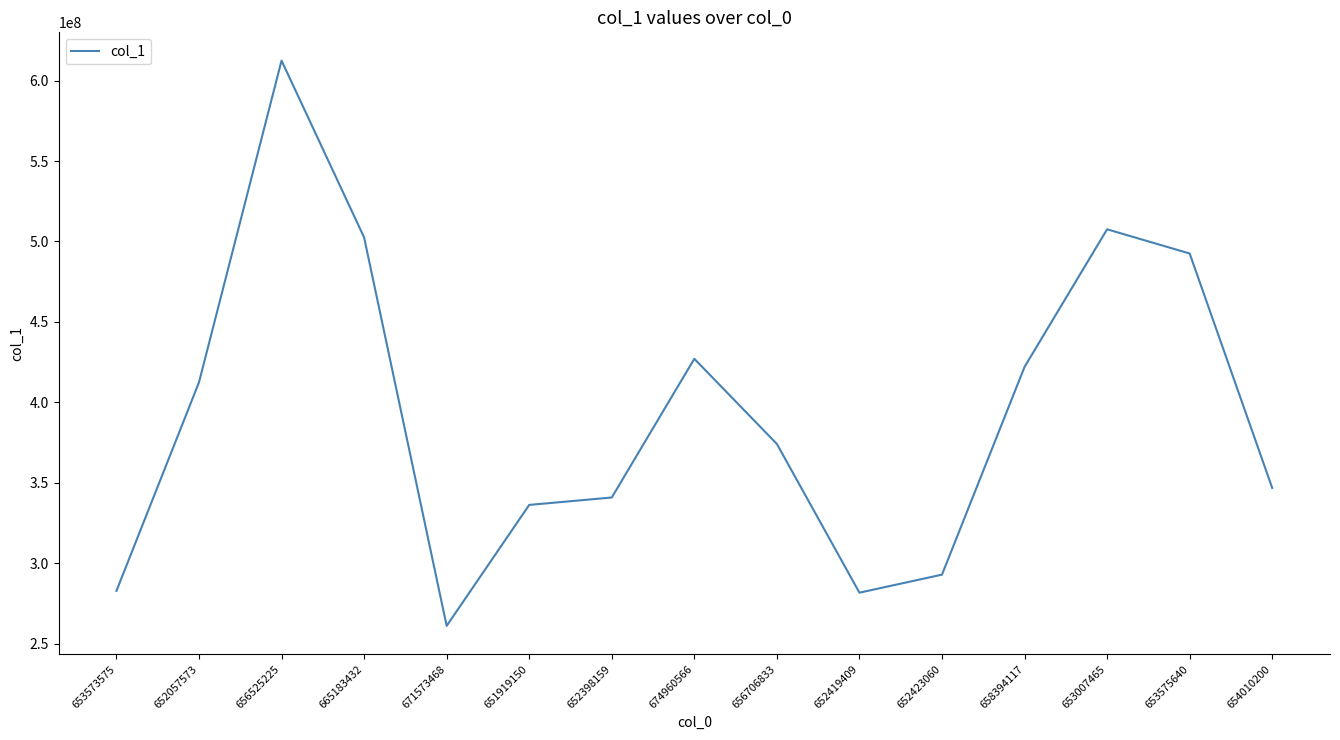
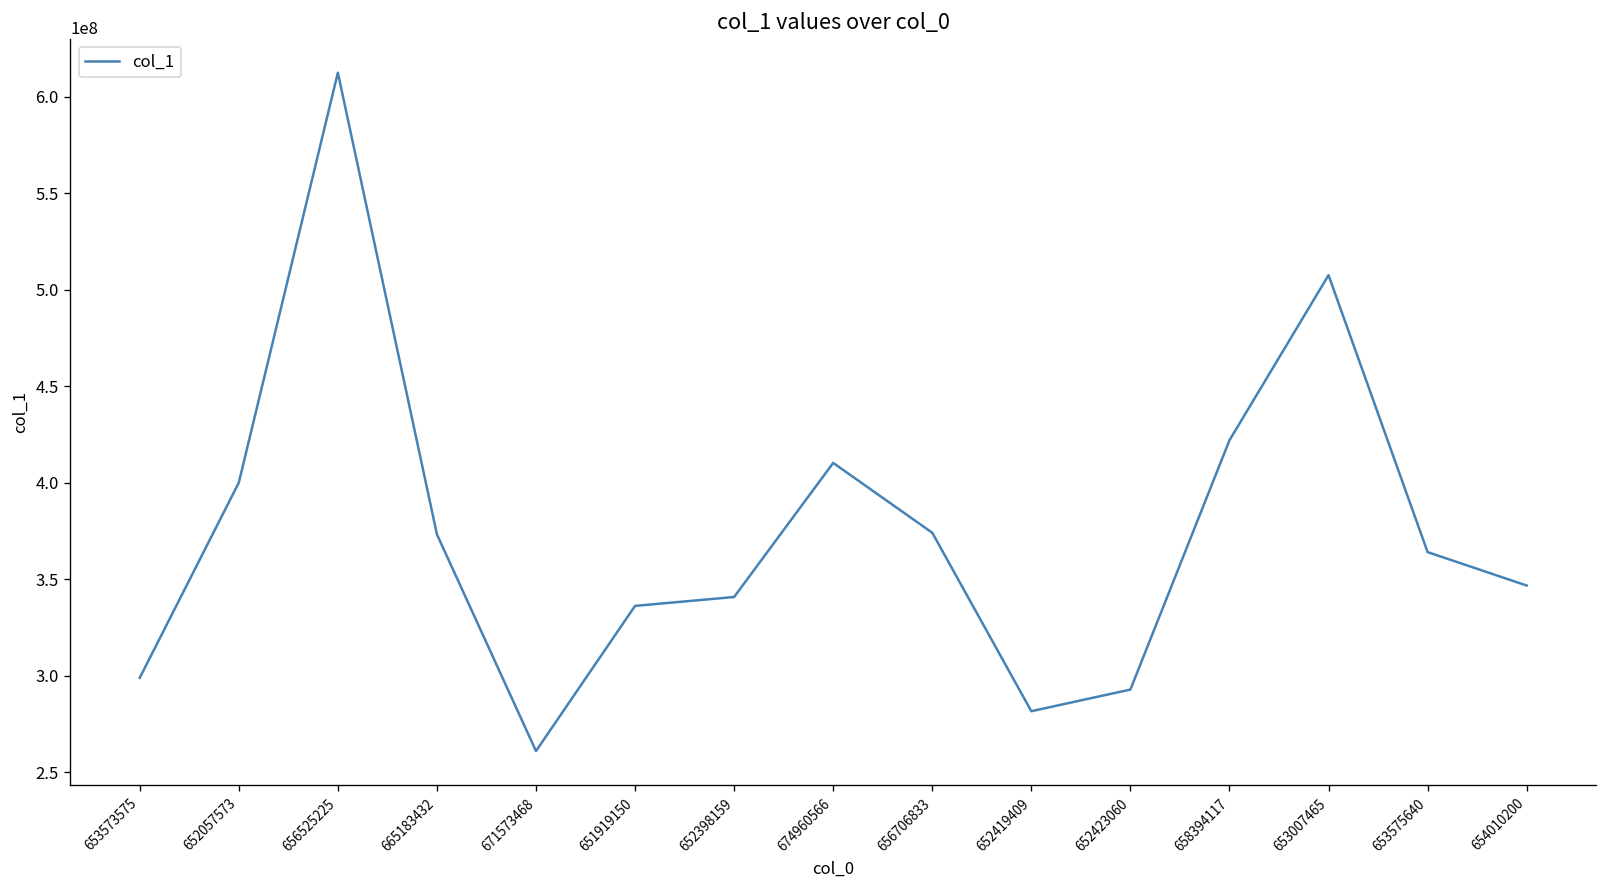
653573575: 283000000 -> 299000000
652057573: 412000000 -> 400000000
665183432: 503000000 -> 373000000
674960566: 427000000 -> 410000000
653575640: 493000000 -> 364000000
